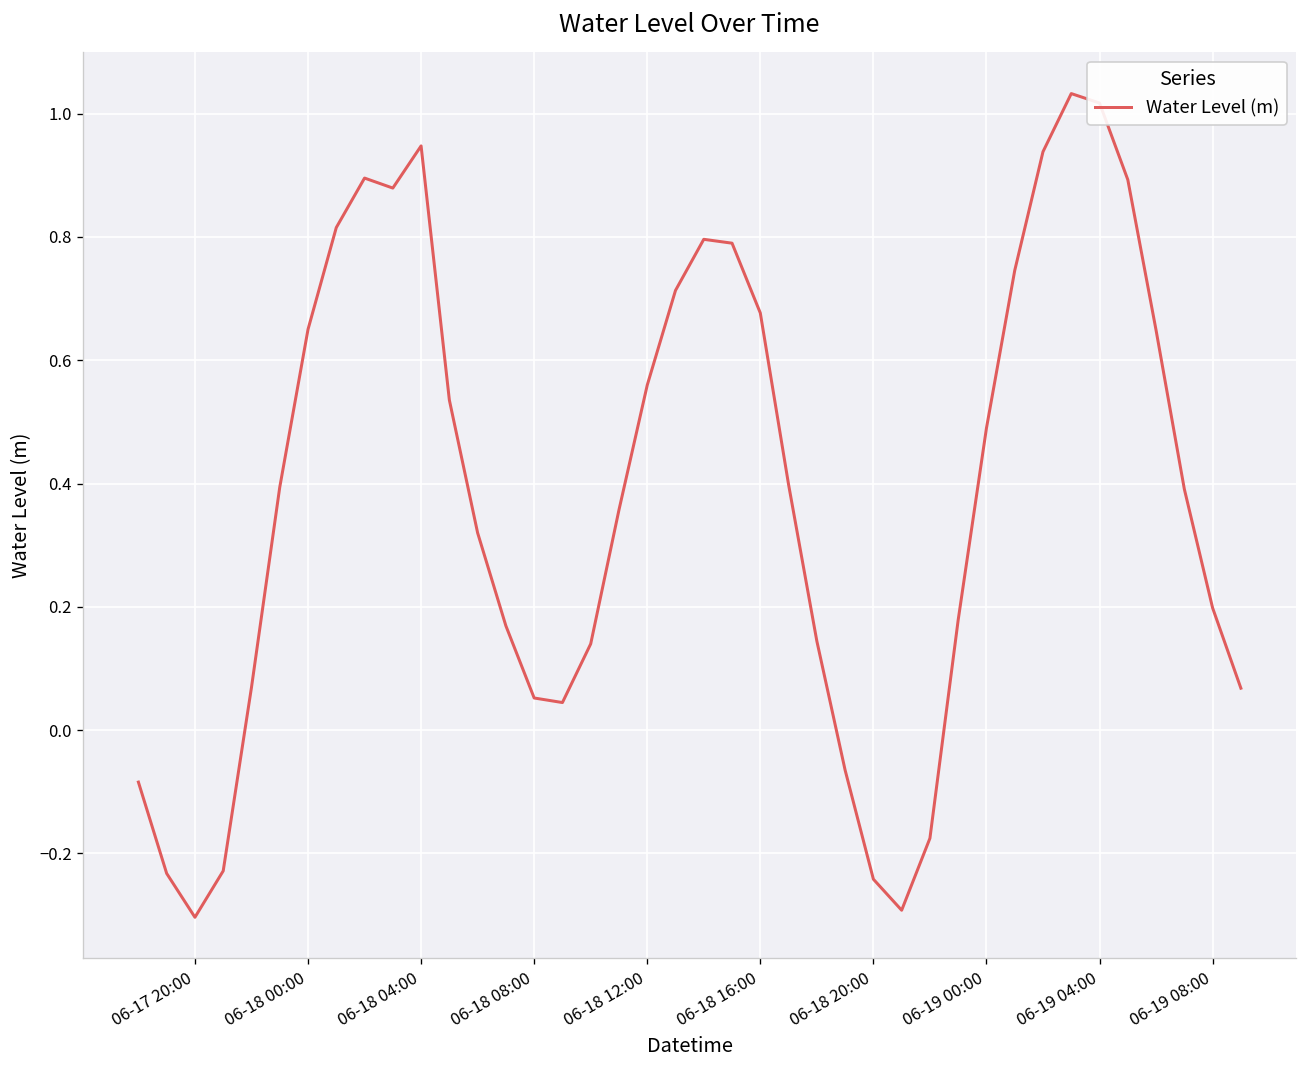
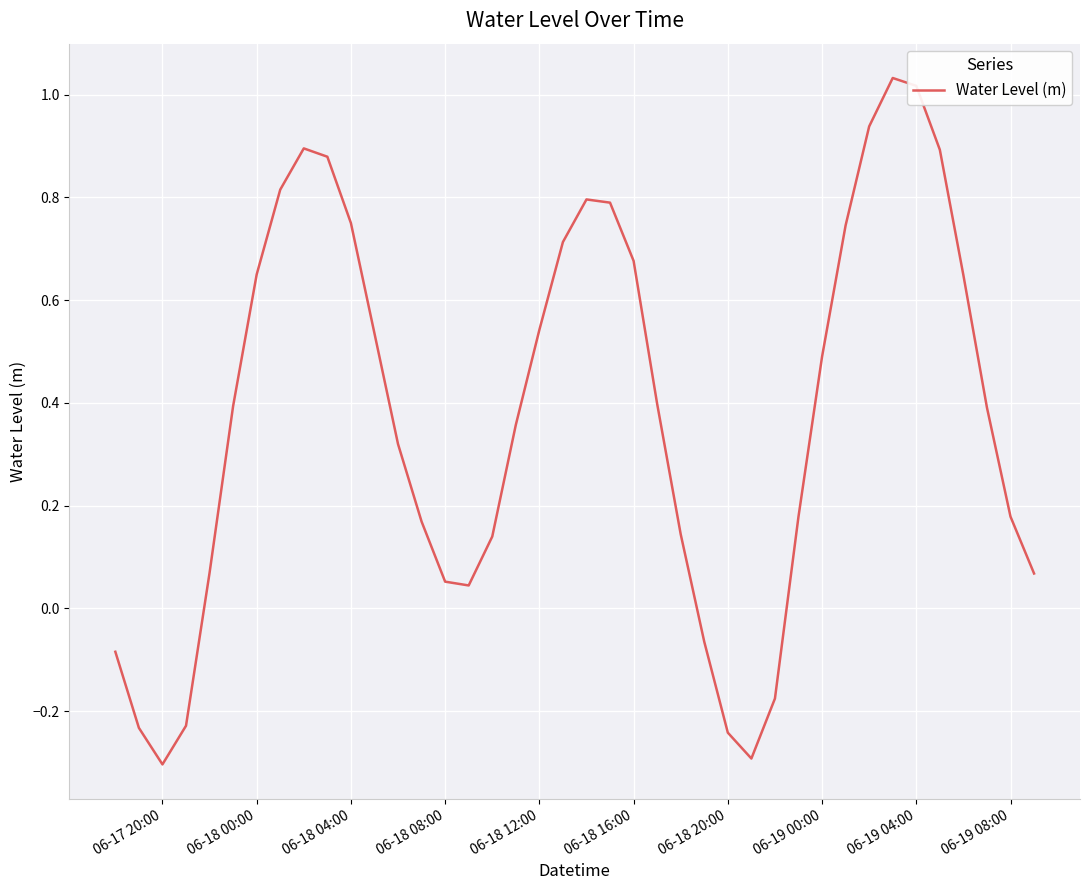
06-18 04:00: 0.95 -> 0.75
06-18 12:00: 0.56 -> 0.54
06-19 08:00: 0.20 -> 0.18
